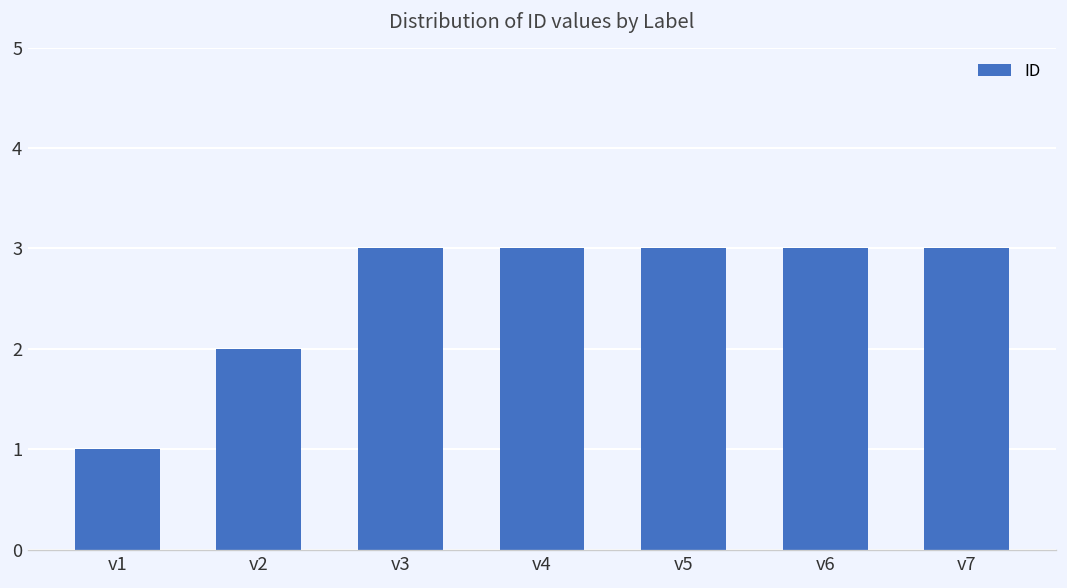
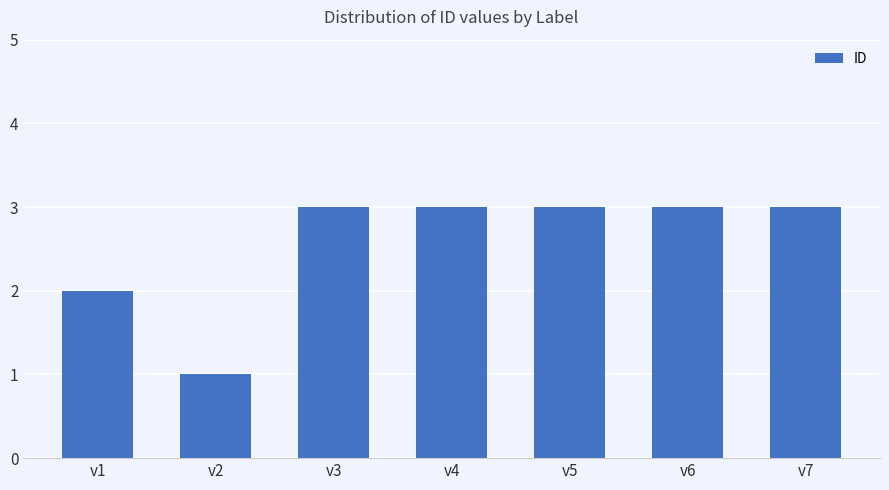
v1: 1 -> 2
v2: 2 -> 1
